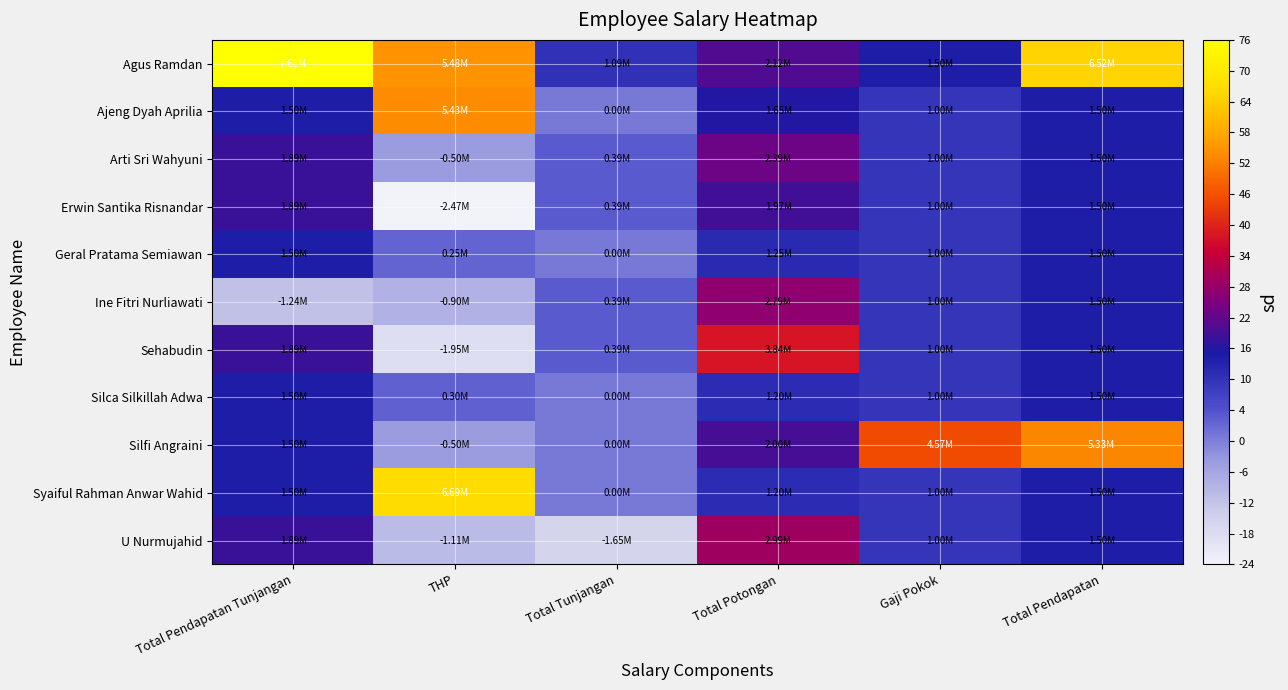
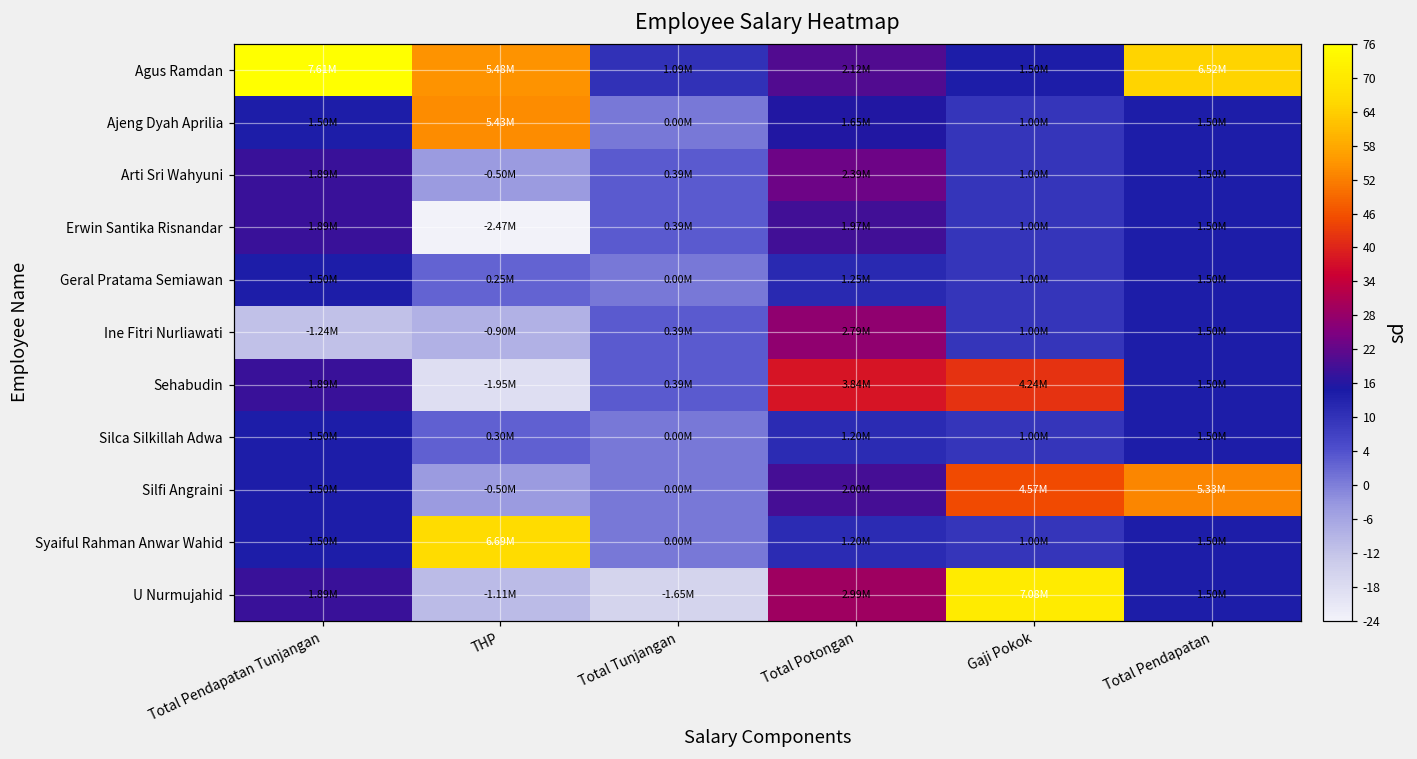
Sehabudin, Gaji Pokok: 1.00M -> 4.24M
U Nurmujahid, Gaji Pokok: 1.00M -> 7.08M
